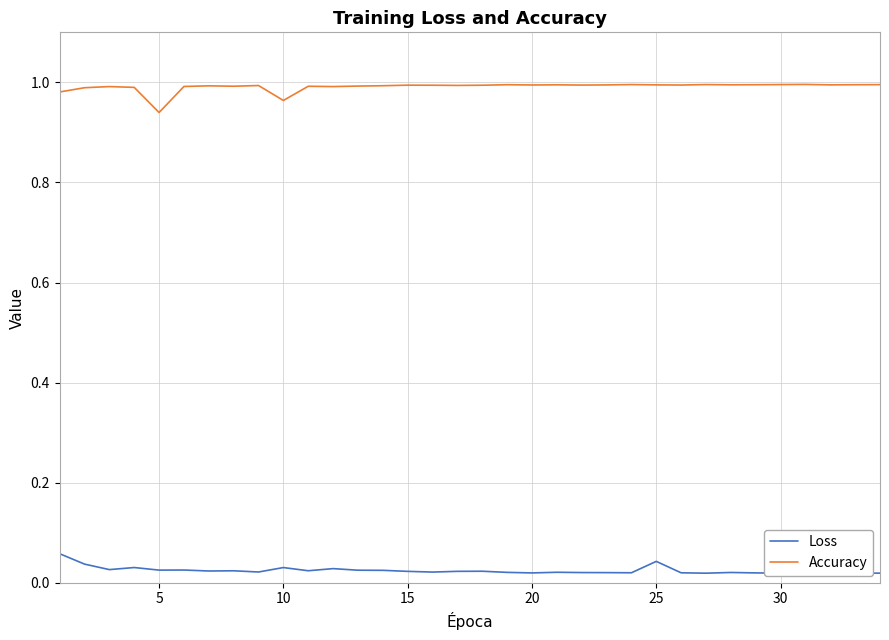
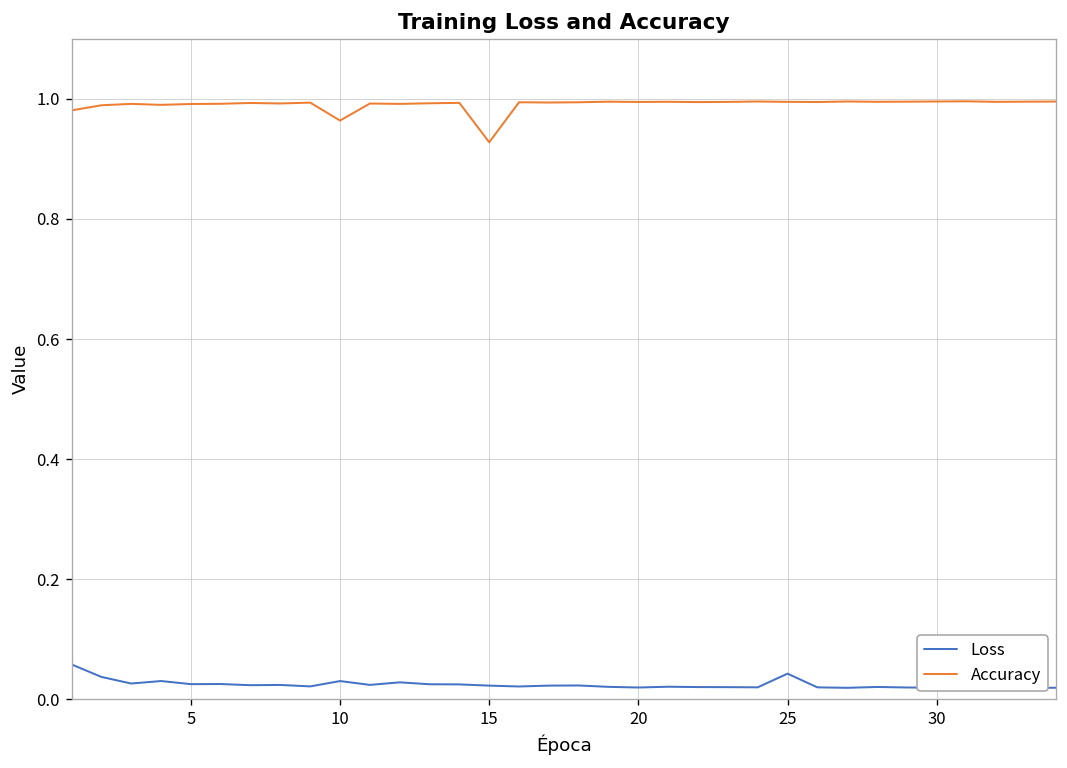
Accuracy, 5: 0.94 -> 0.99
Accuracy, 15: 0.99 -> 0.93
